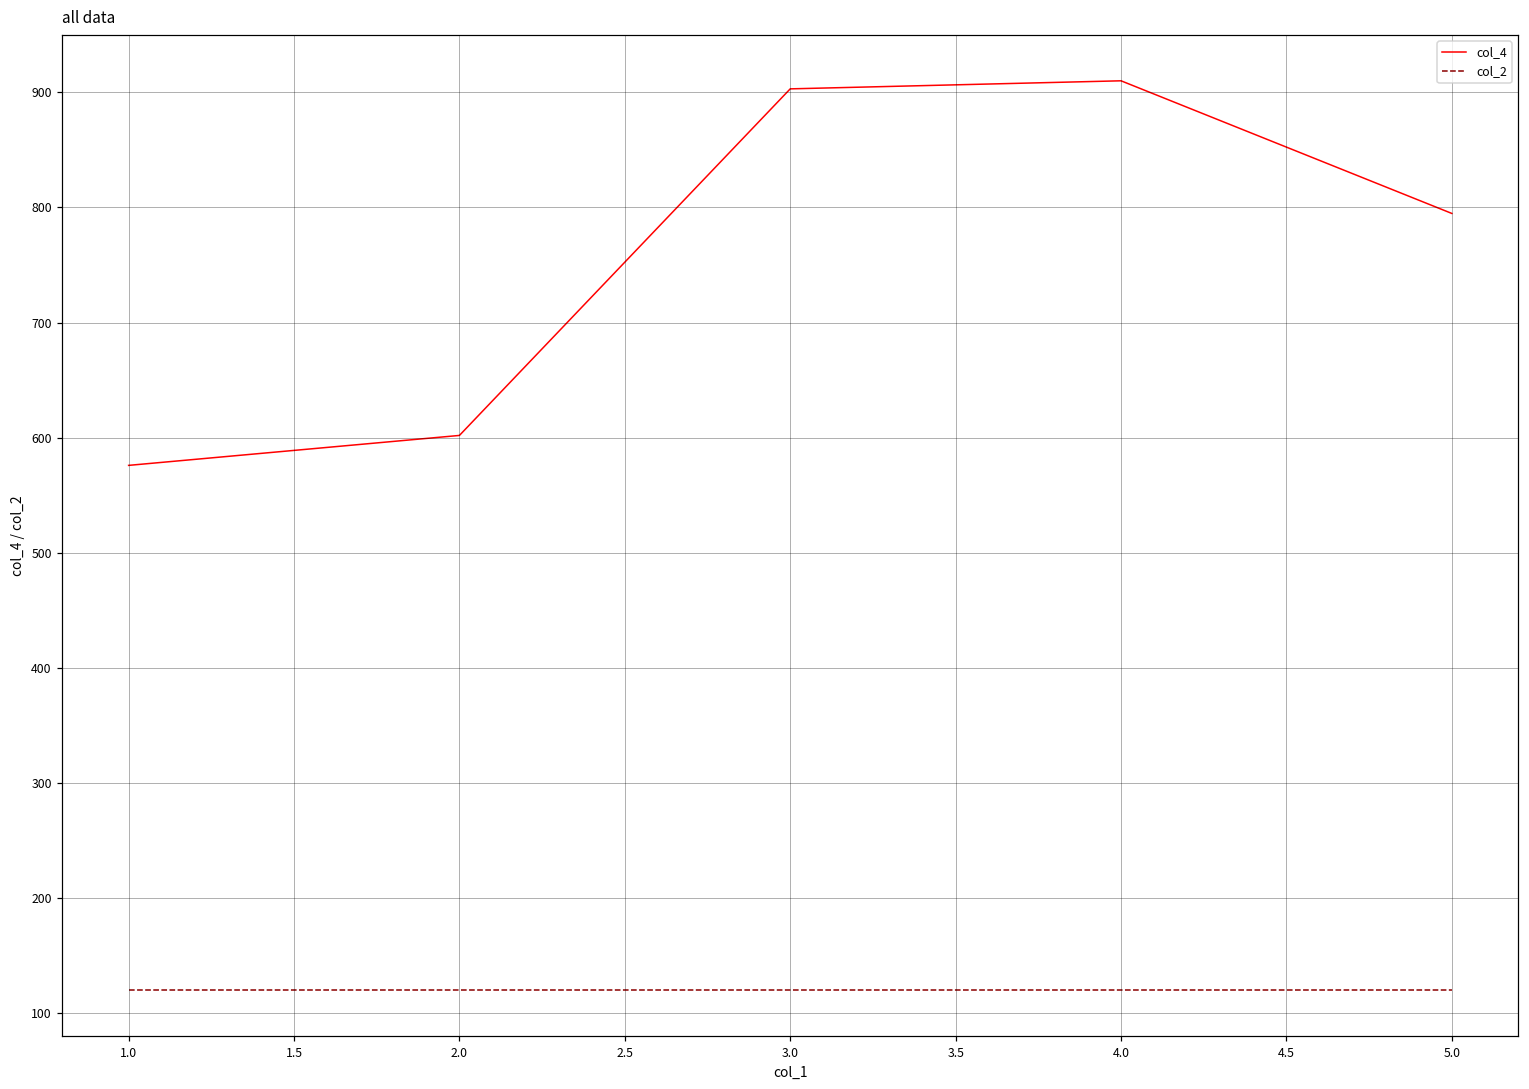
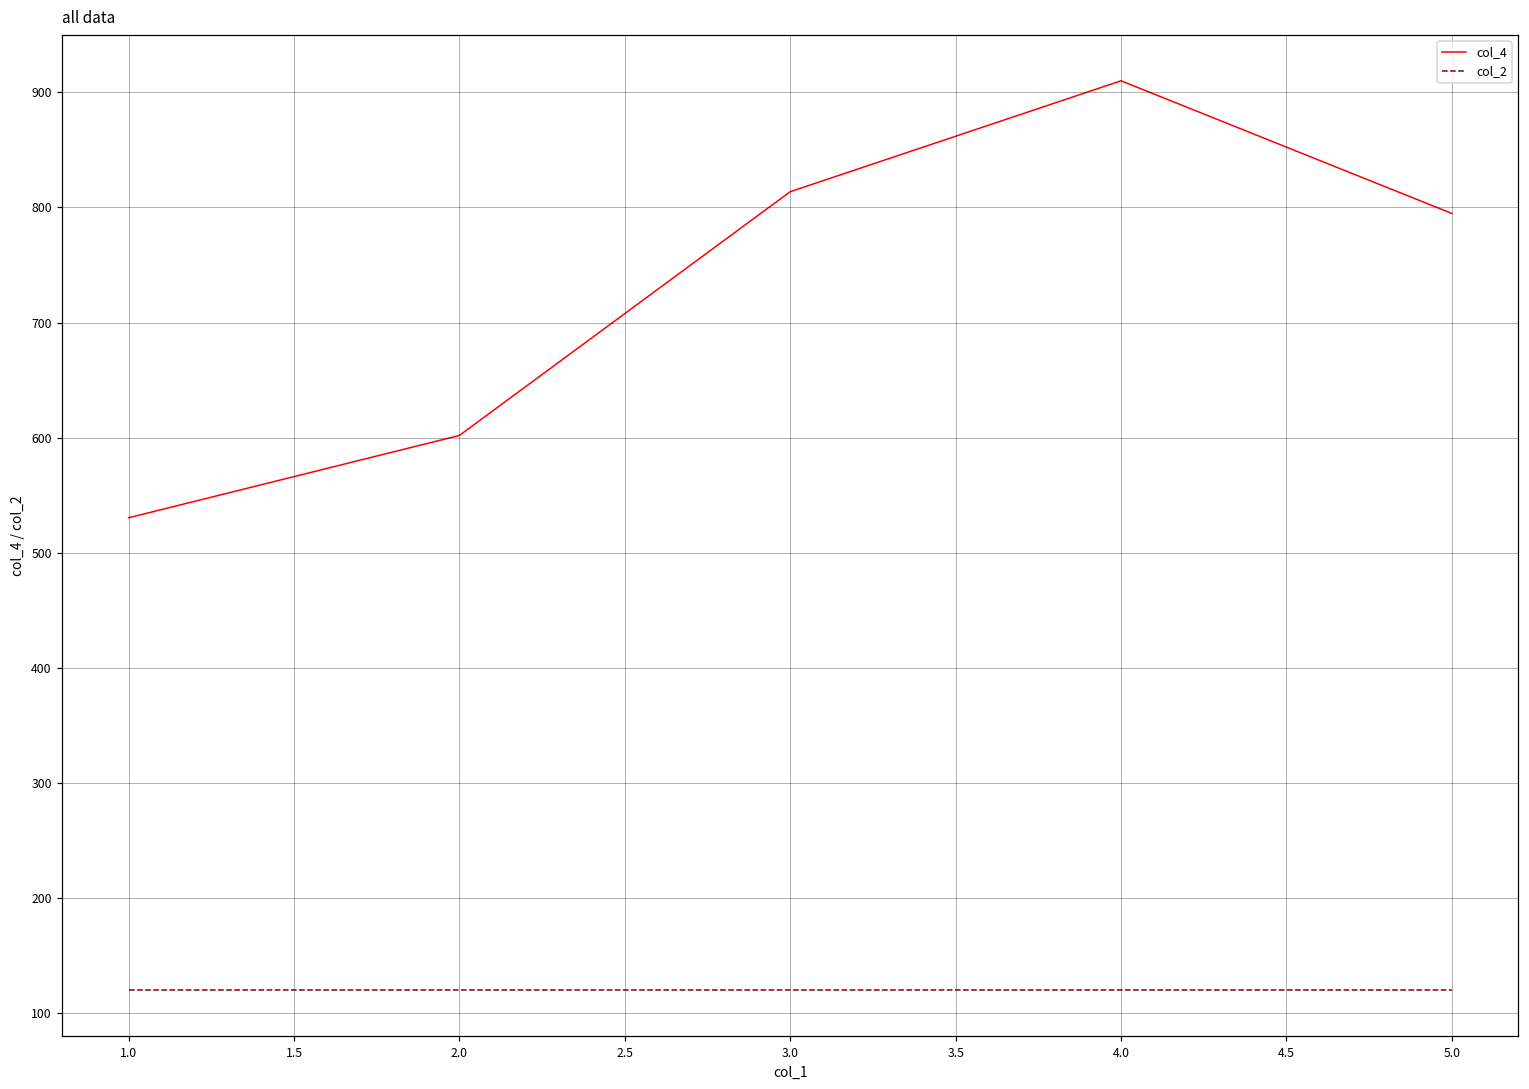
col_4, 1.0: 576 -> 531
col_4, 3.0: 903 -> 814
